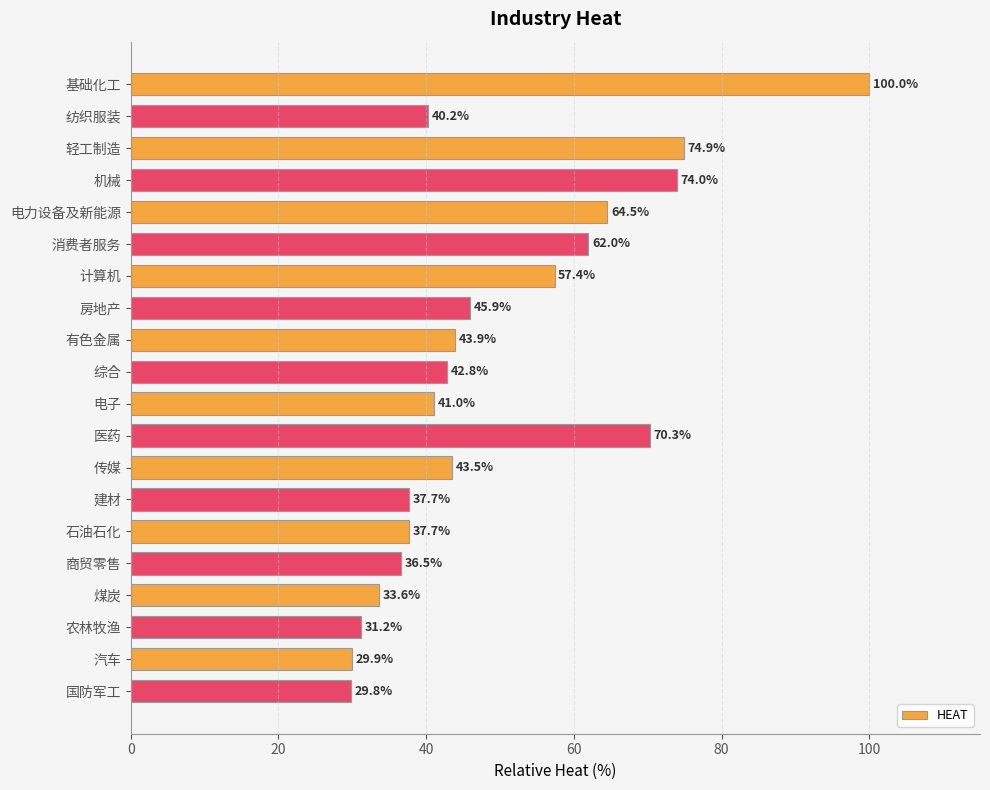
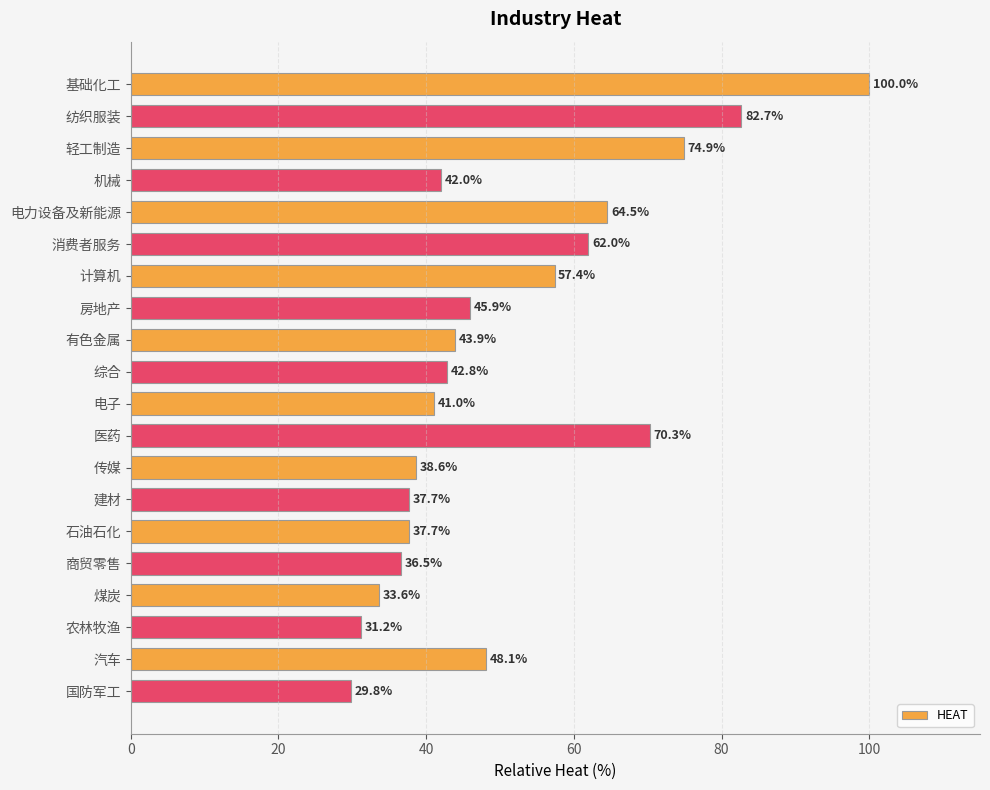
纺织服装: 40.2% -> 82.7%
机械: 74.0% -> 42.0%
传媒: 43.5% -> 38.6%
汽车: 29.9% -> 48.1%
